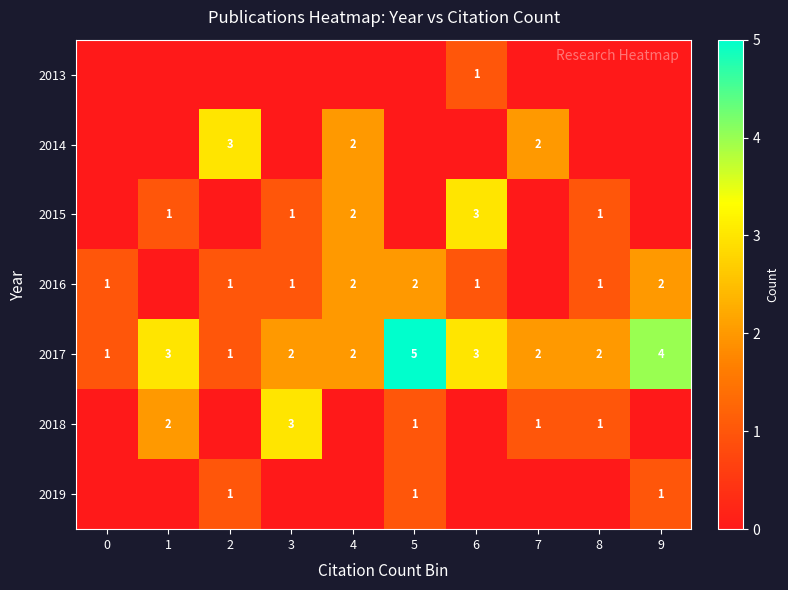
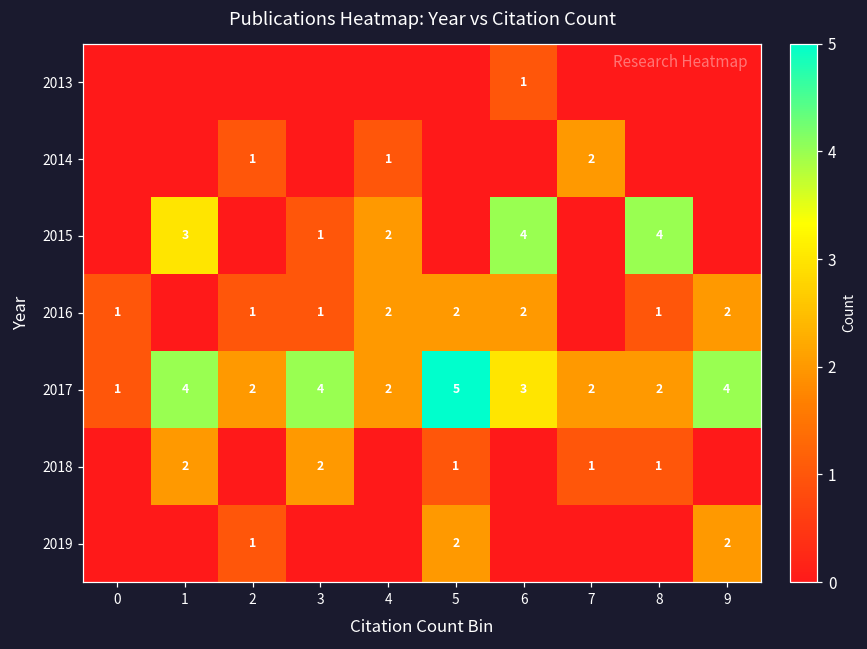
2014, 2: 3 -> 1
2014, 4: 2 -> 1
2015, 1: 1 -> 3
2015, 6: 3 -> 4
2015, 8: 1 -> 4
2016, 6: 1 -> 2
2017, 1: 3 -> 4
2017, 2: 1 -> 2
2017, 3: 2 -> 4
2018, 3: 3 -> 2
2019, 5: 1 -> 2
2019, 9: 1 -> 2
